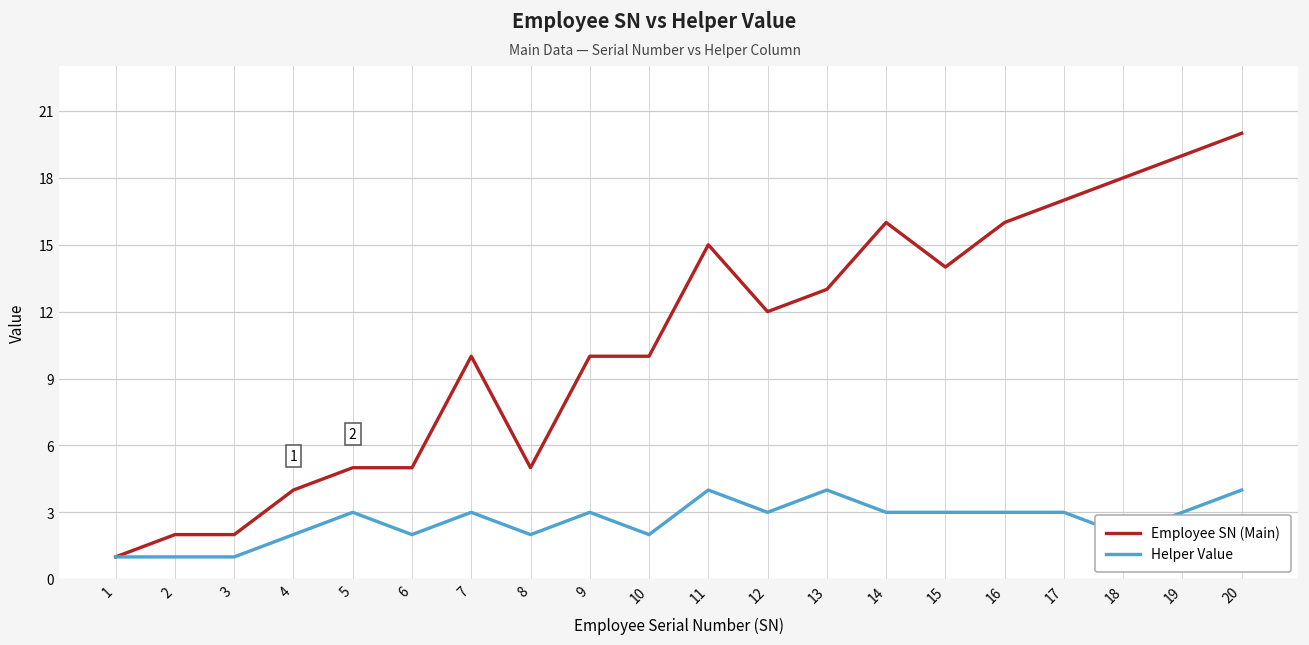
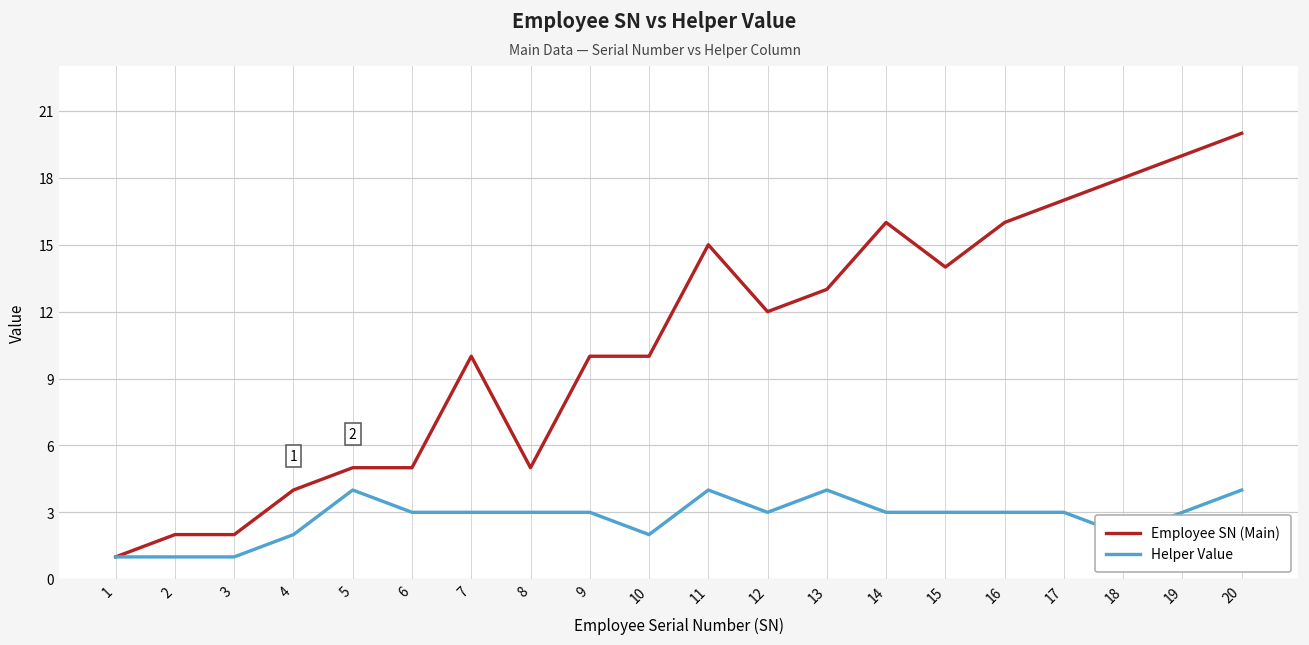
Helper Value, 5: 3 -> 4
Helper Value, 6: 2 -> 3
Helper Value, 8: 2 -> 3
